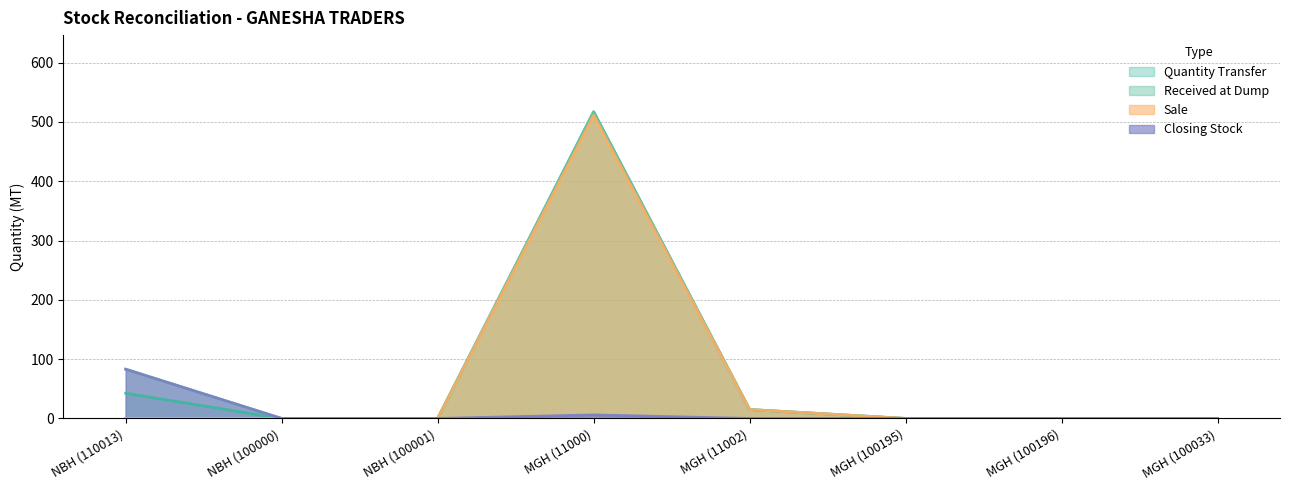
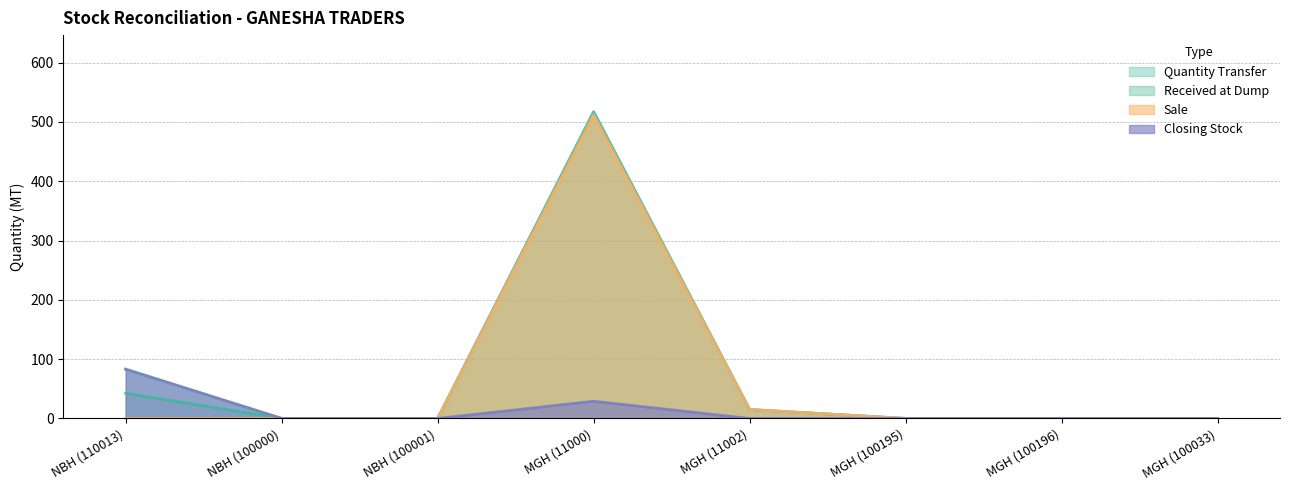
Closing Stock, MGH (11000): 10 -> 30
